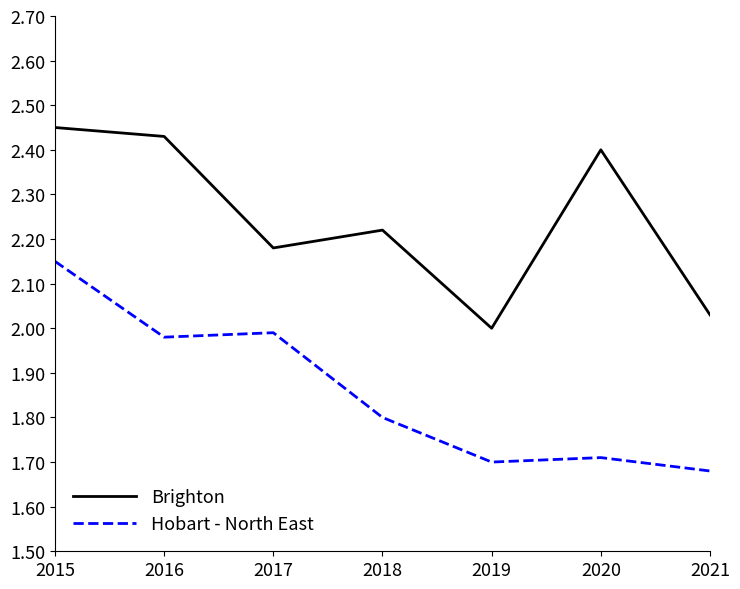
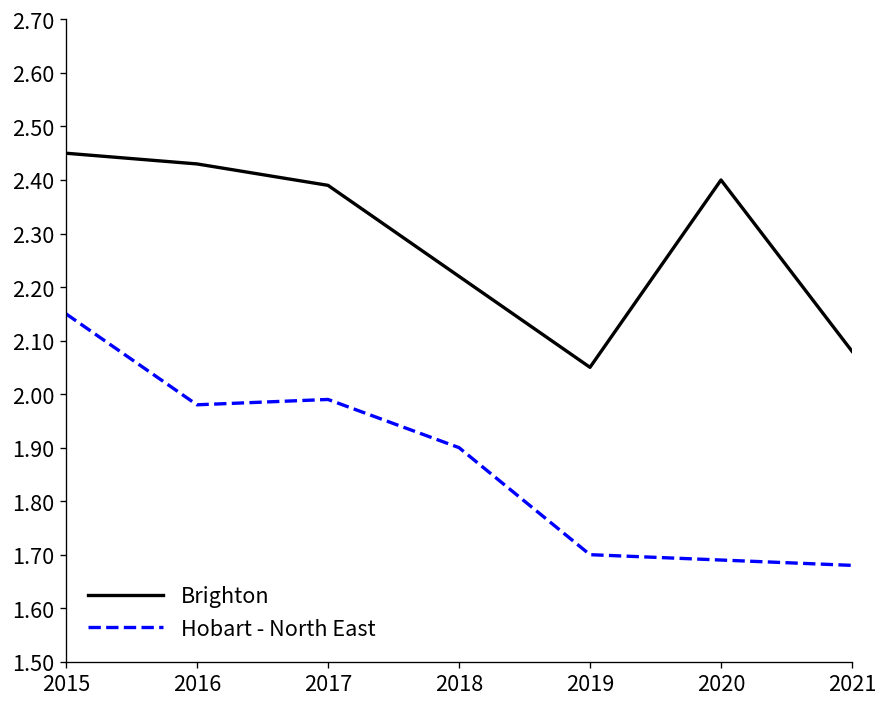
Brighton, 2017: 2.18 -> 2.39
Hobart - North East, 2018: 1.8 -> 1.9
Brighton, 2019: 2.00 -> 2.05
Hobart - North East, 2020: 1.71 -> 1.69
Brighton, 2021: 2.03 -> 2.08
